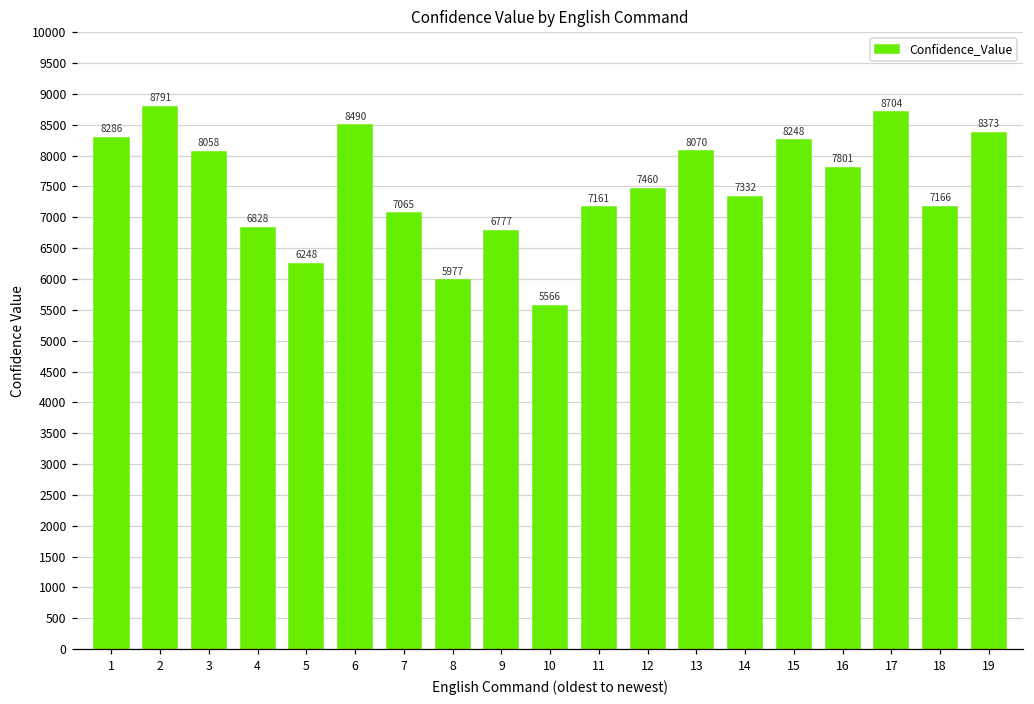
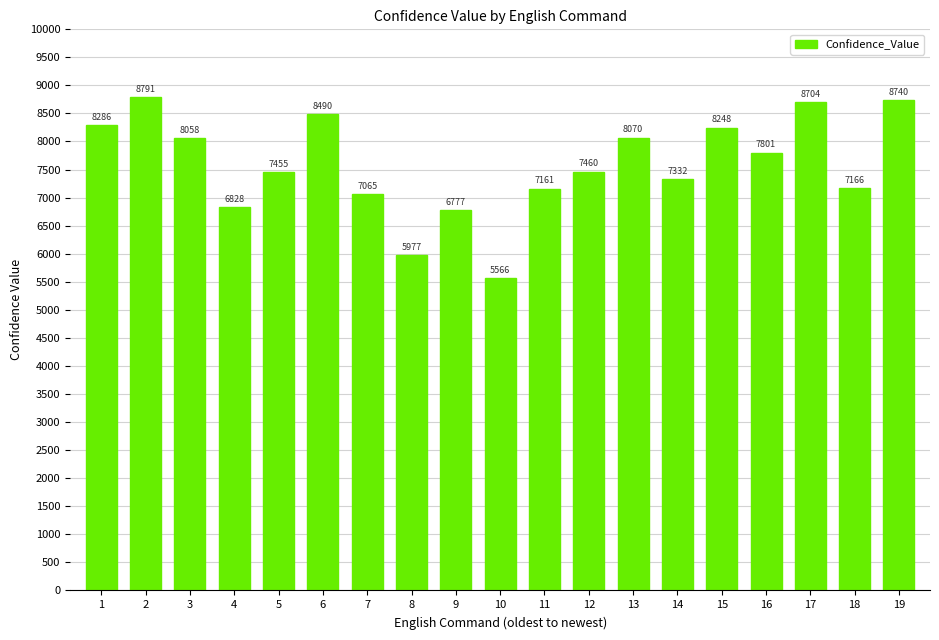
5: 6248 -> 7455
19: 8373 -> 8740
